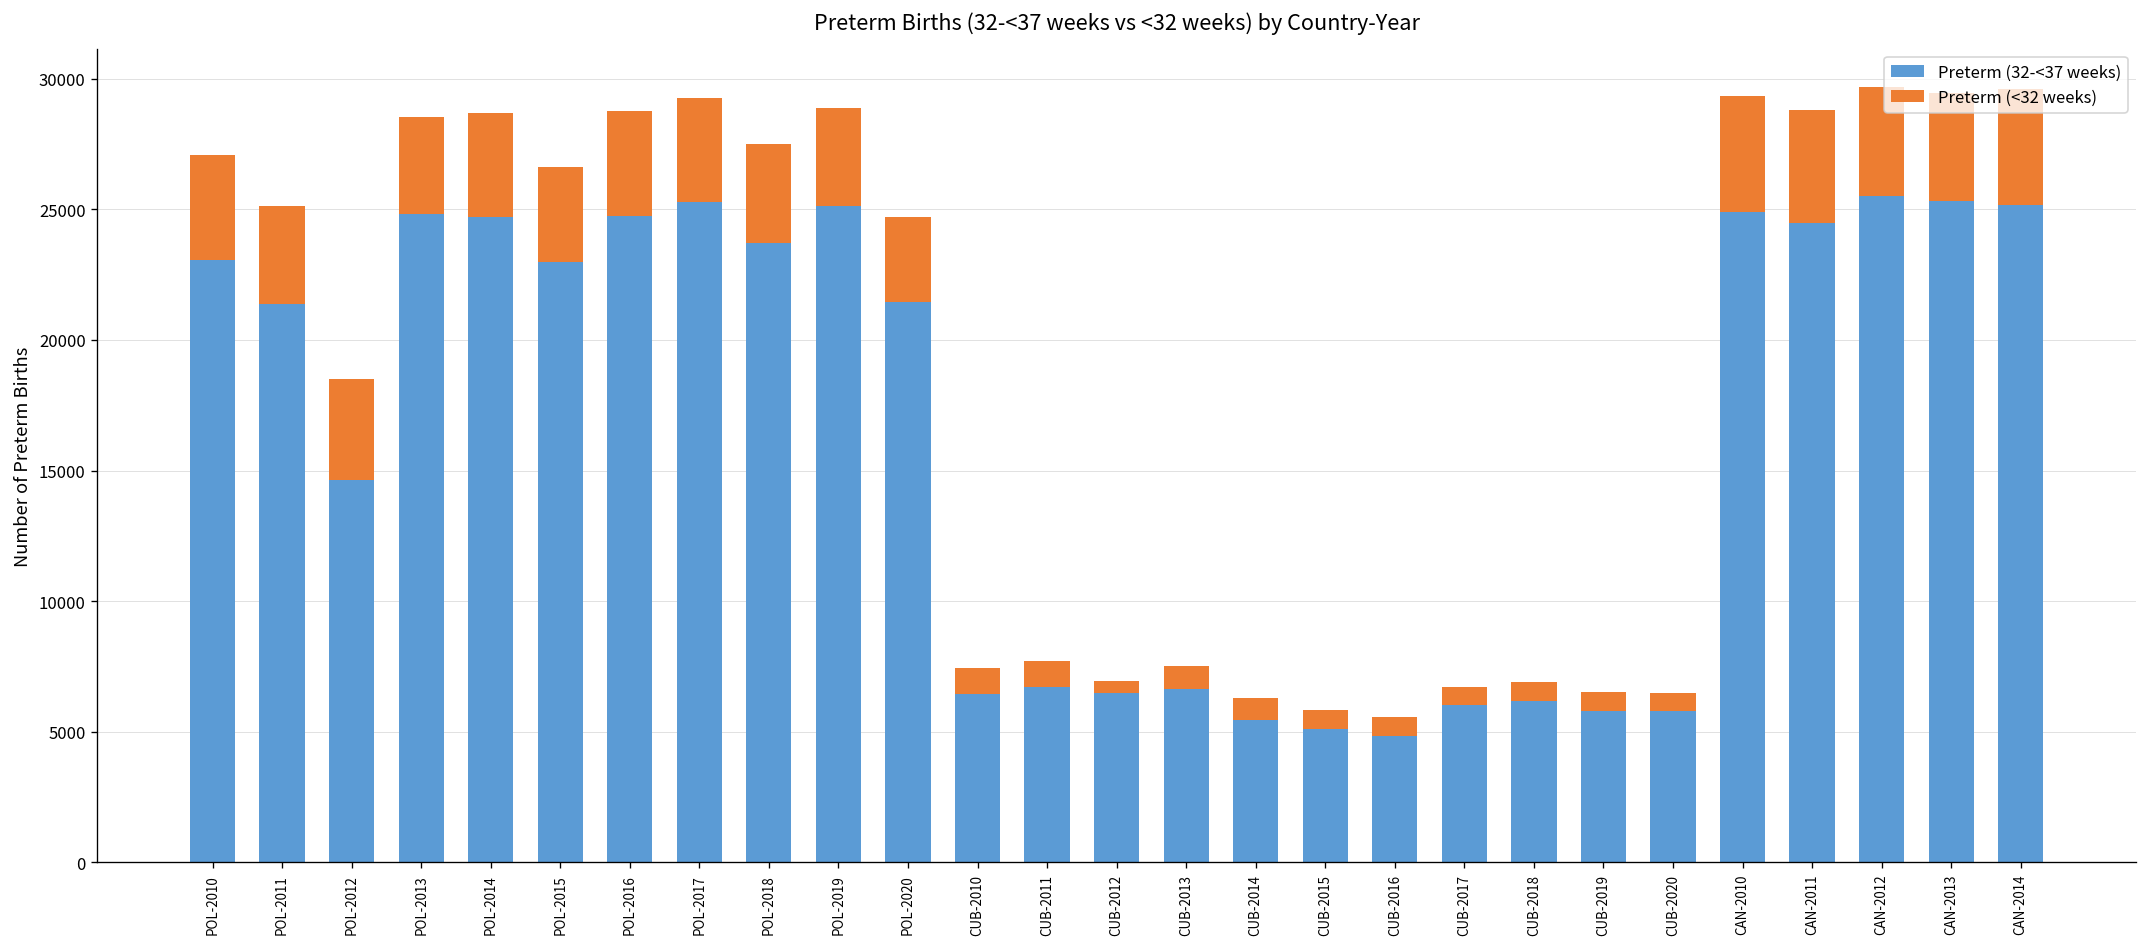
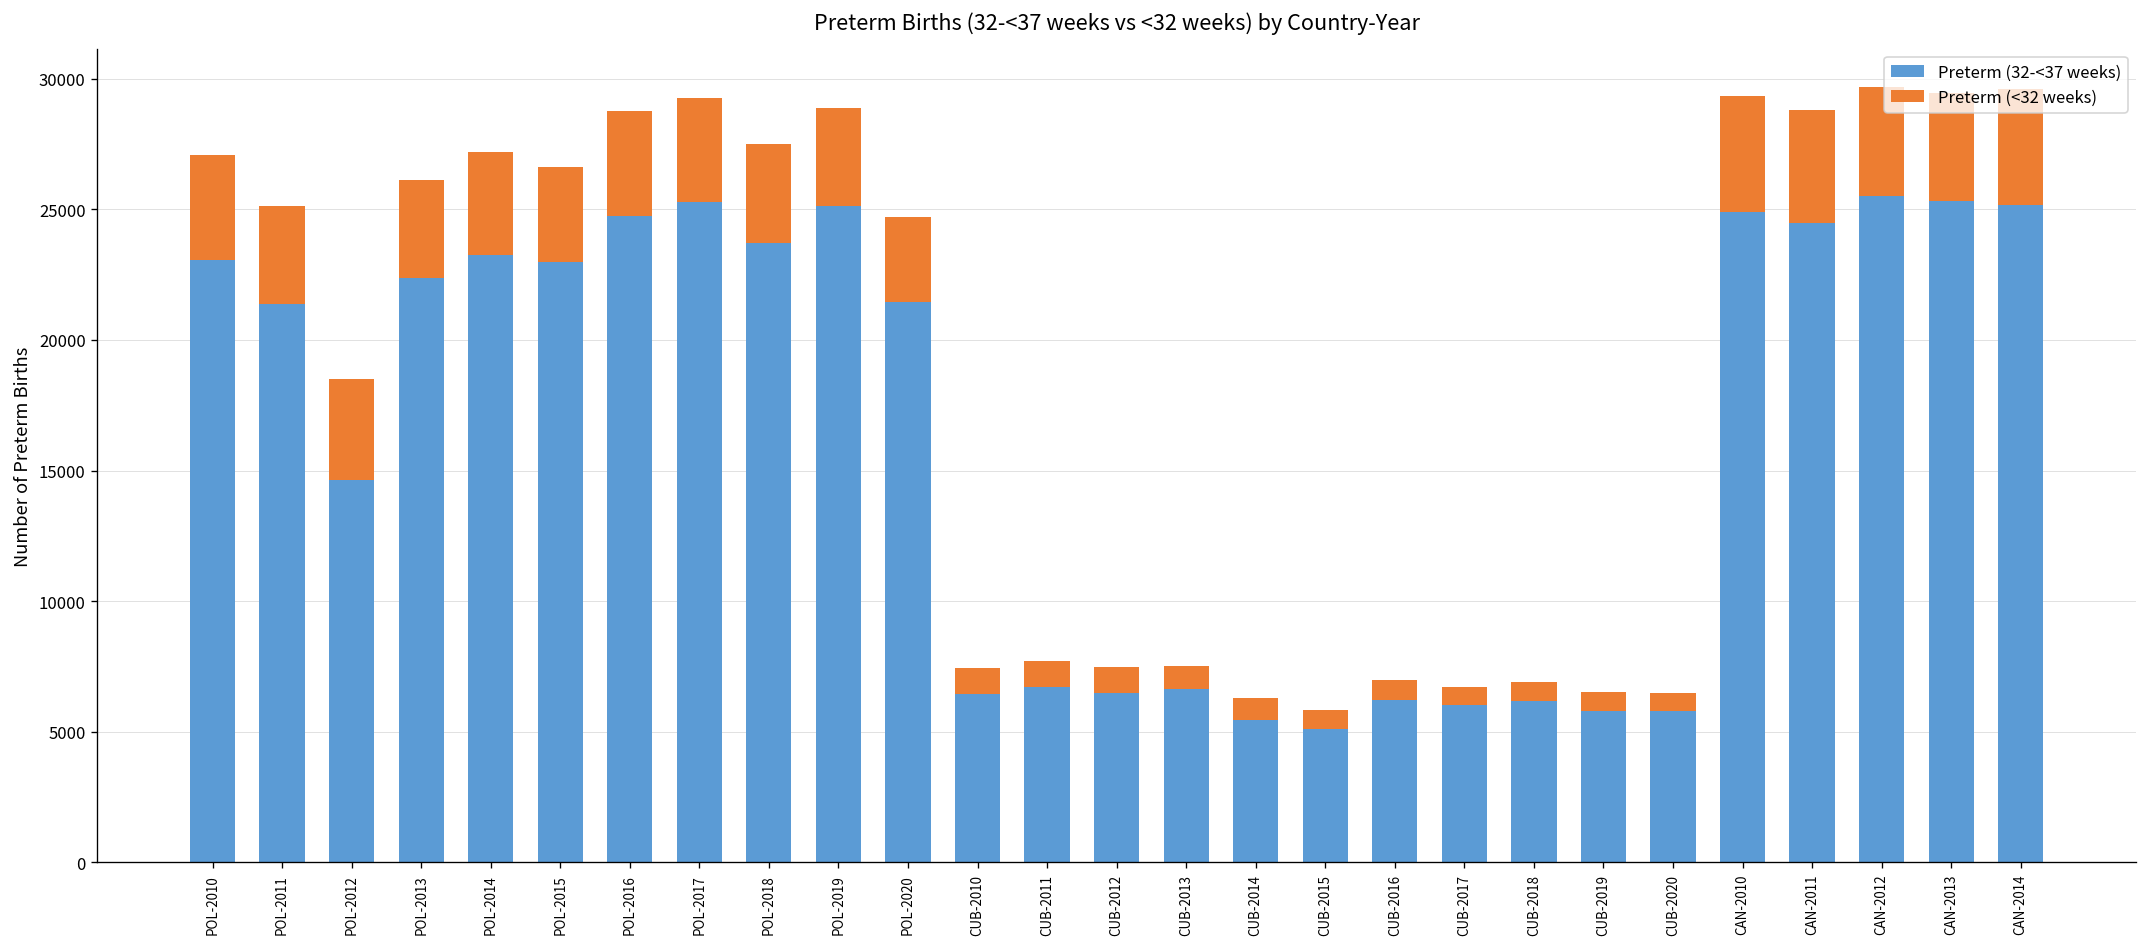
Preterm (32-<37 weeks), POL-2013: 24800 -> 22400
Preterm (32-<37 weeks), POL-2014: 24700 -> 23200
Preterm (<32 weeks), CUB-2012: 500 -> 1000
Preterm (32-<37 weeks), CUB-2016: 4800 -> 6200
